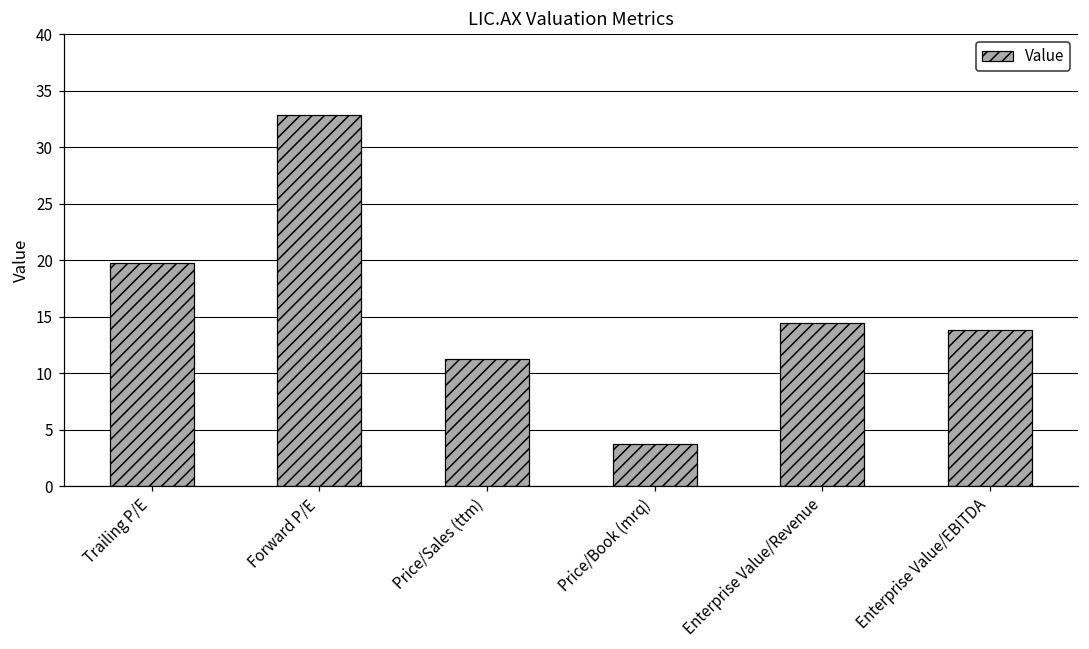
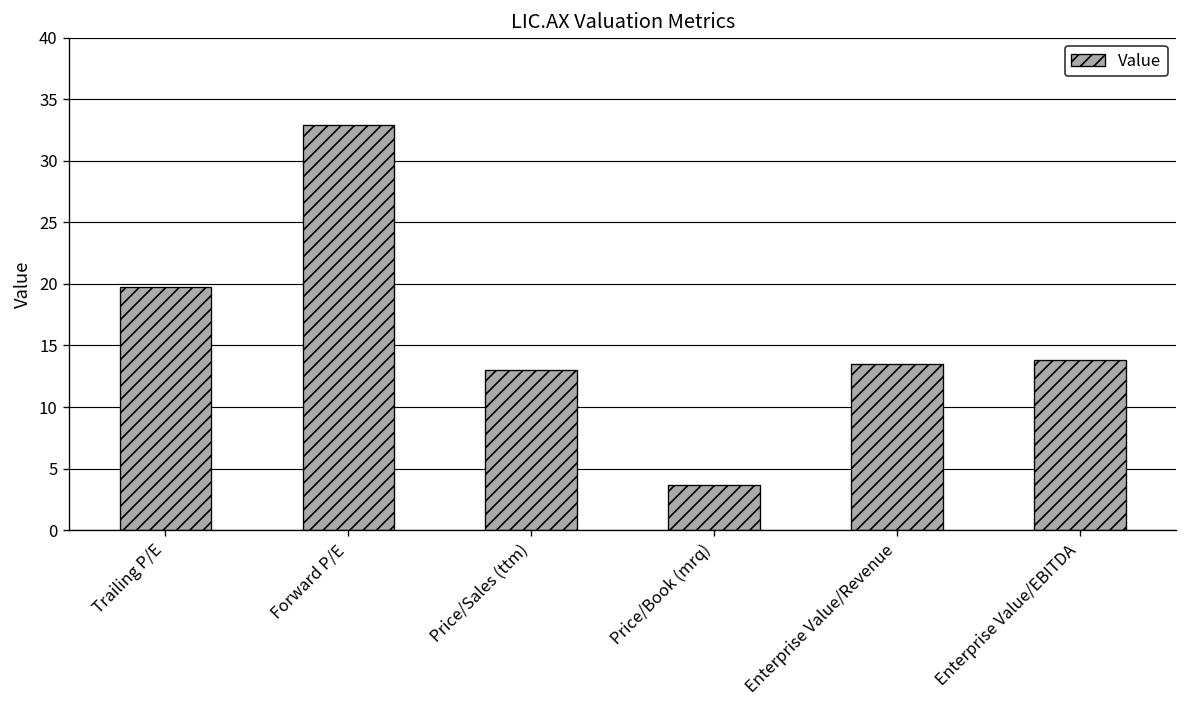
Price/Sales (ttm): 11.3 -> 13.1
Enterprise Value/Revenue: 14.4 -> 13.5
